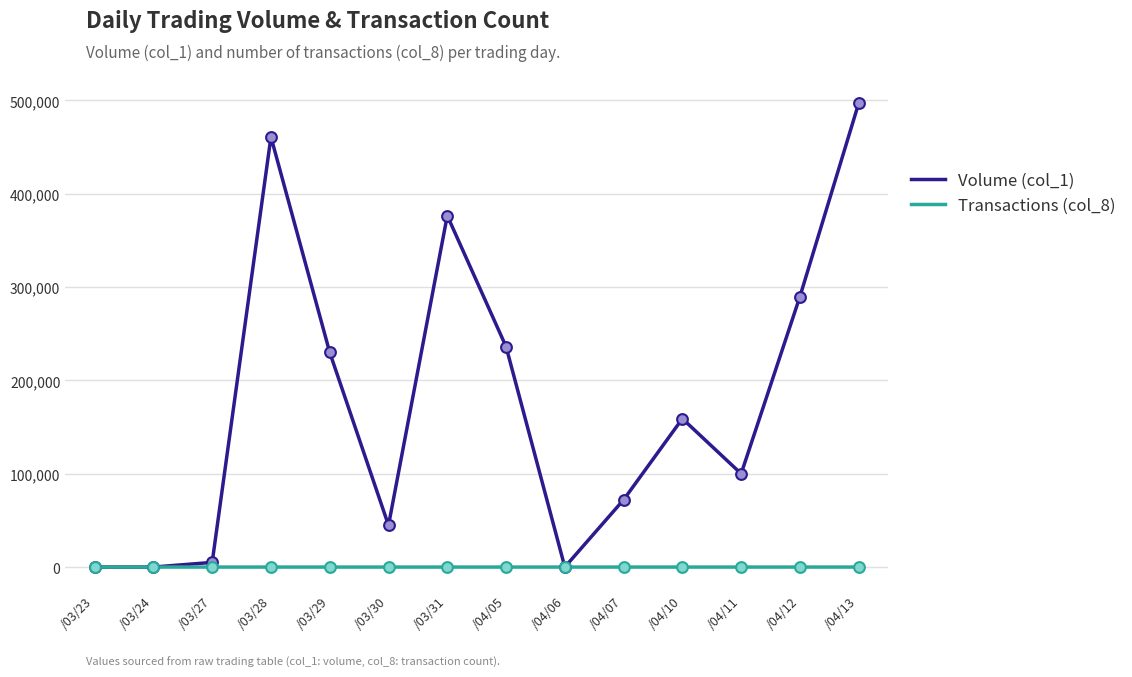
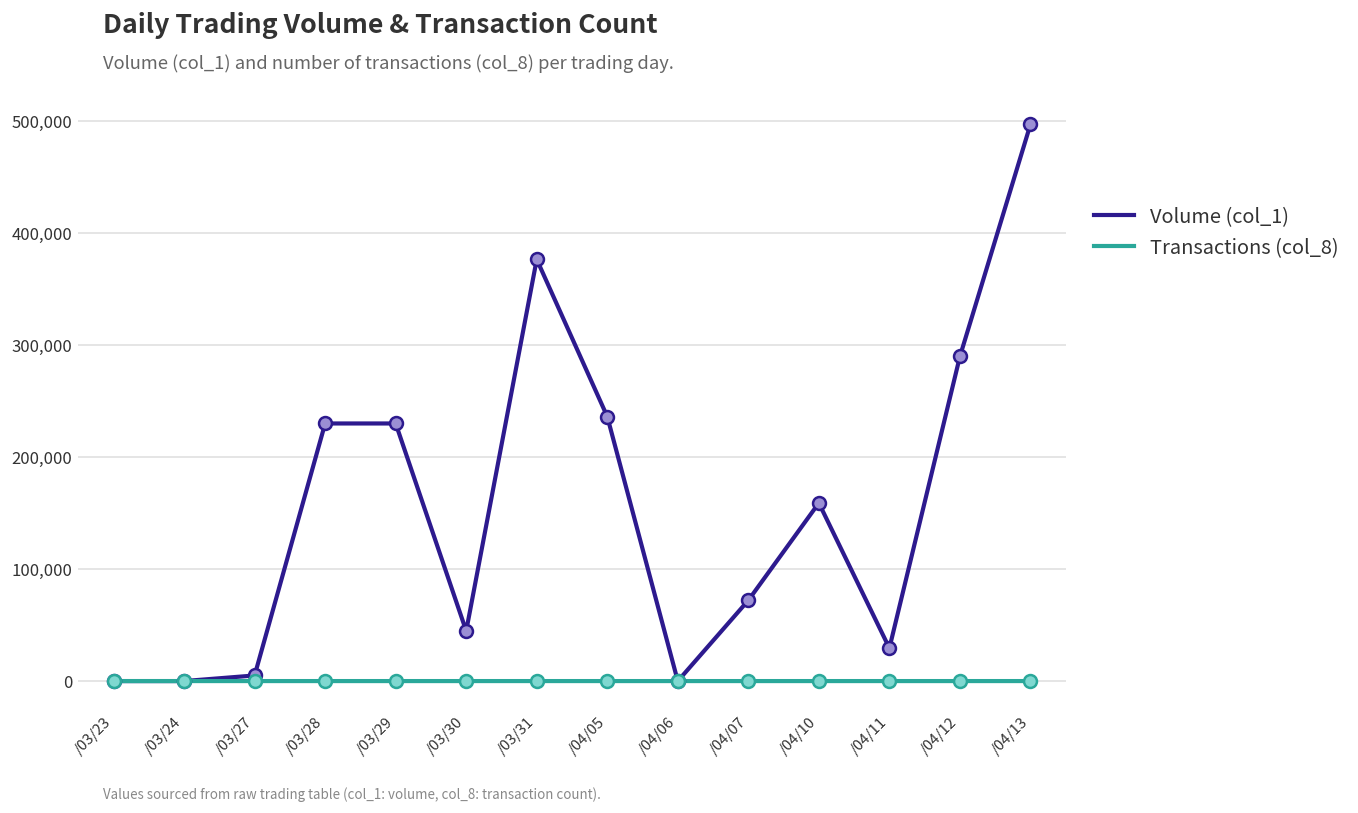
Volume (col_1), /03/28: 460,000 -> 230,000
Volume (col_1), /04/11: 100,000 -> 30,000
